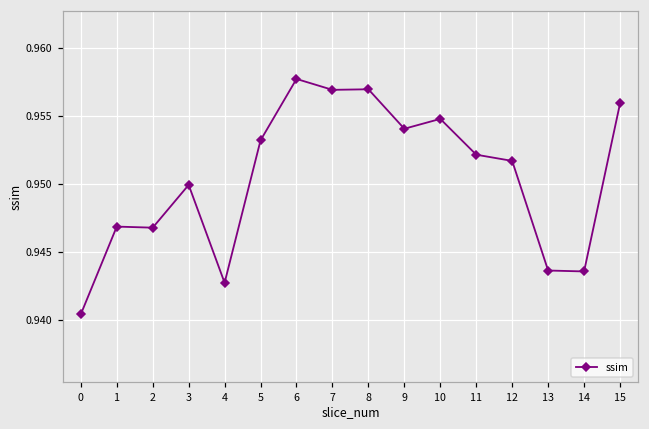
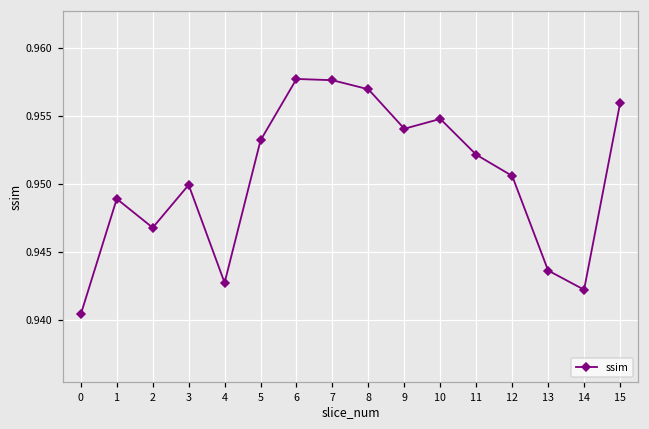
1: 0.9469 -> 0.9489
7: 0.9569 -> 0.9577
12: 0.9517 -> 0.9506
14: 0.9436 -> 0.9422
